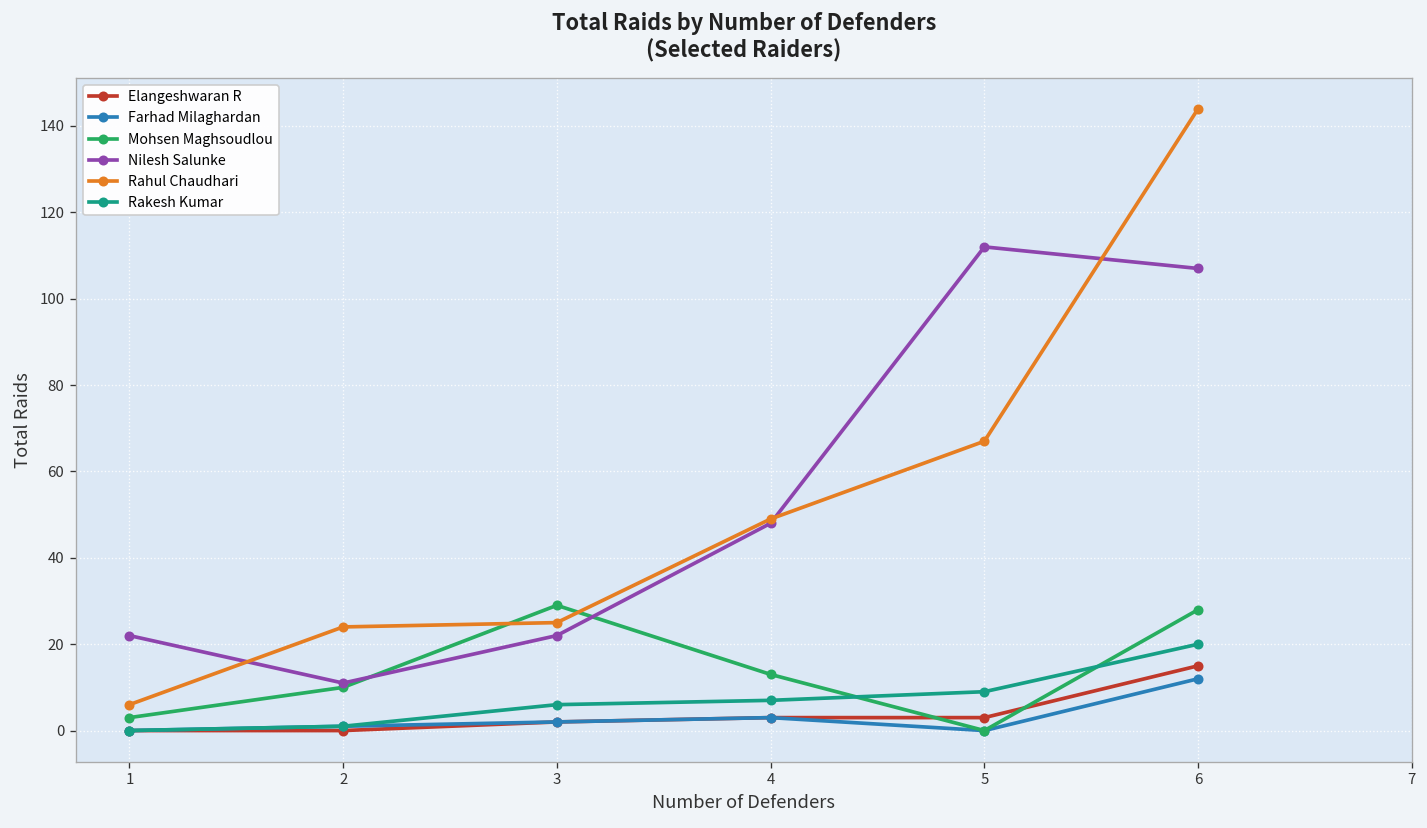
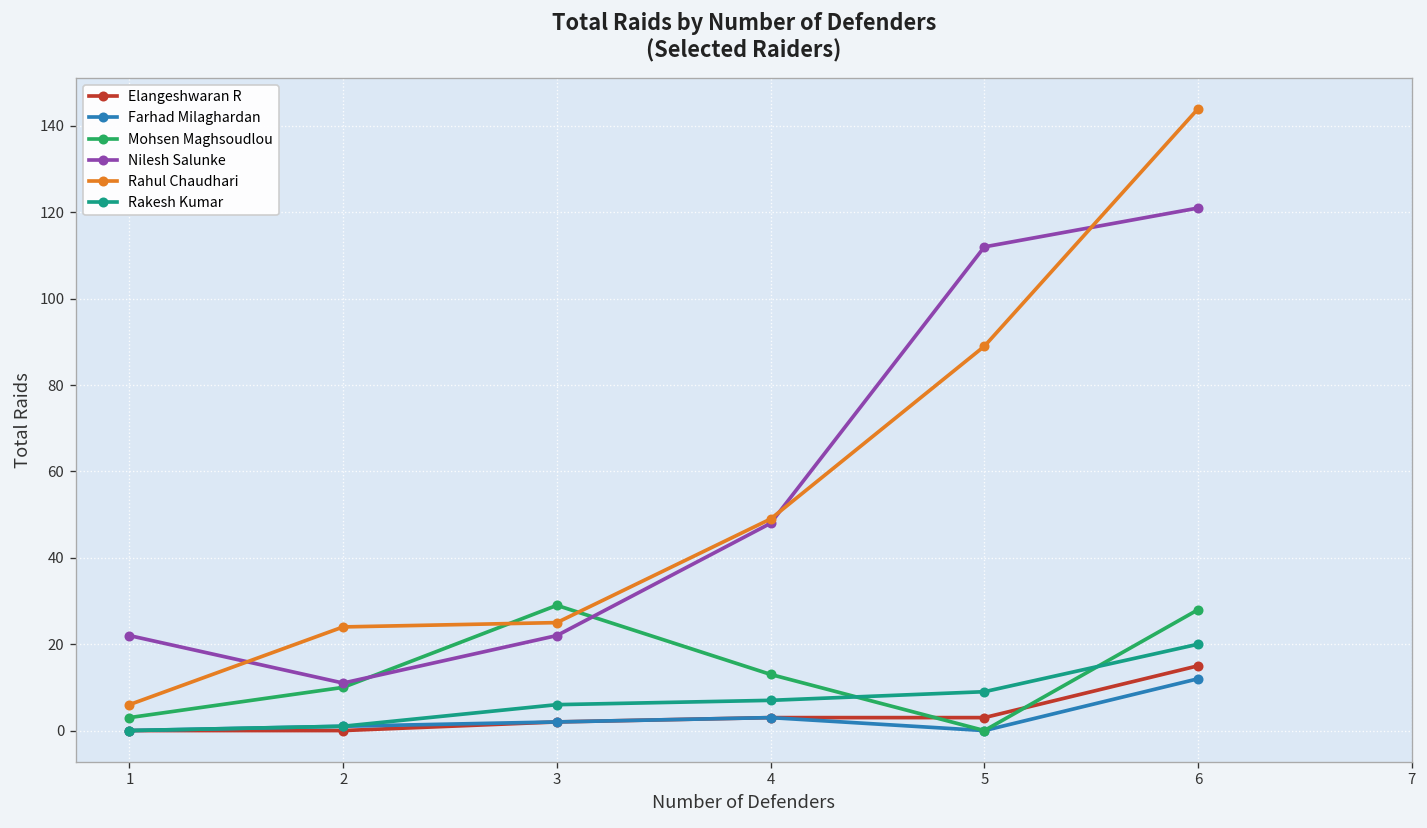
Rahul Chaudhari, 5: 67 -> 89
Nilesh Salunke, 6: 107 -> 121
